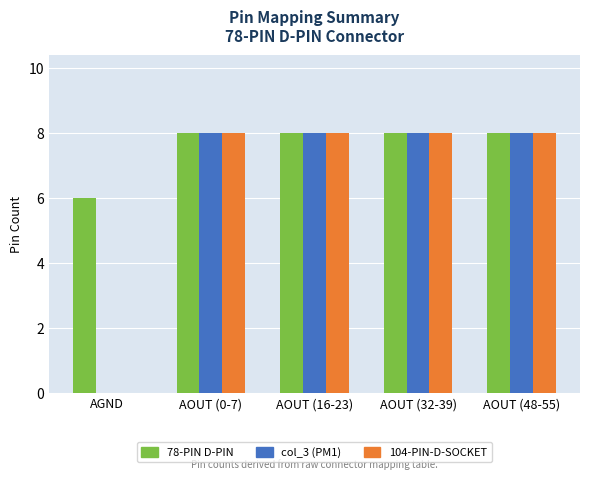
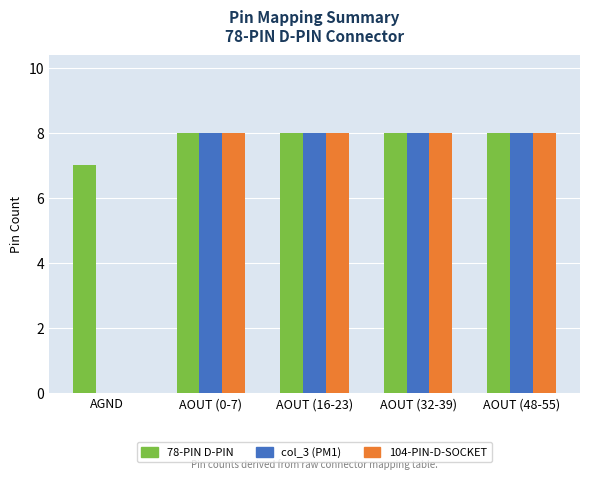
78-PIN D-PIN, AGND: 6 -> 7
